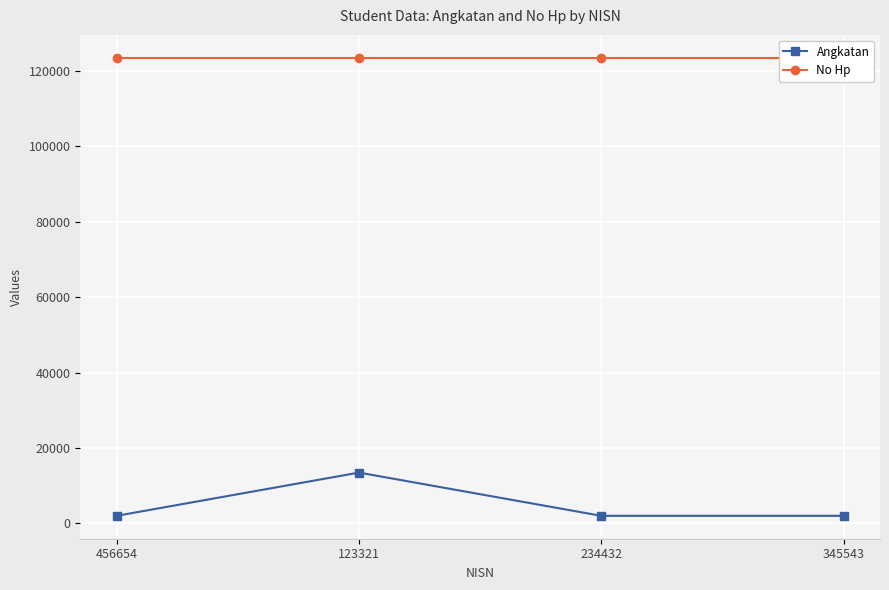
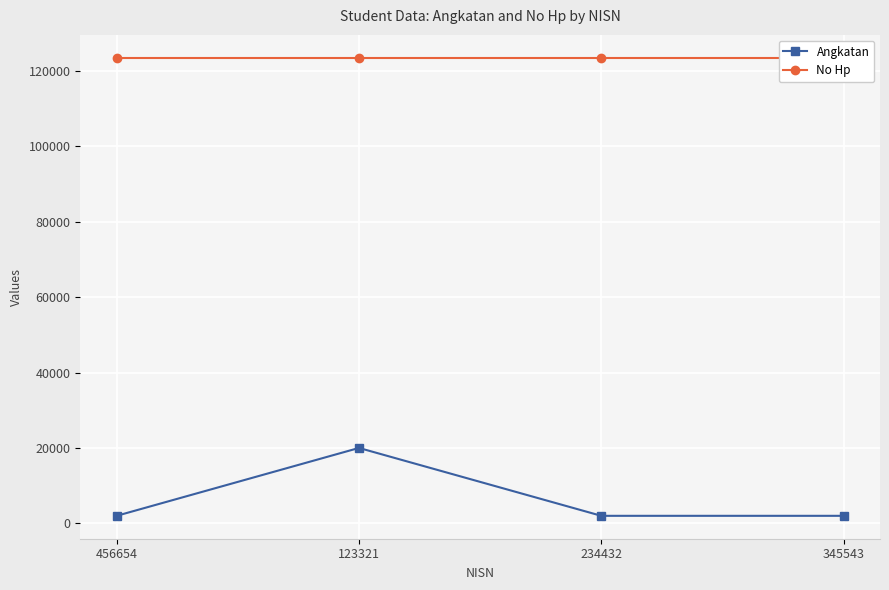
Angkatan, 123321: 13000 -> 20000
